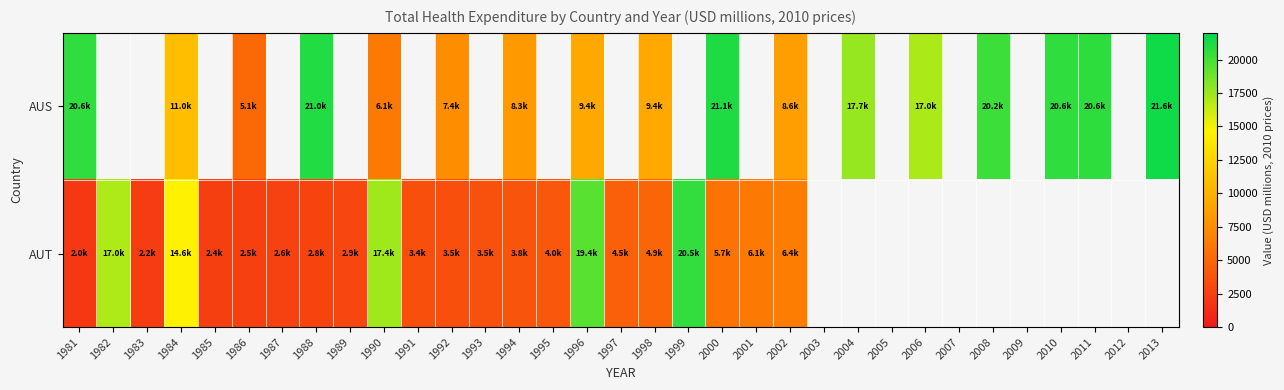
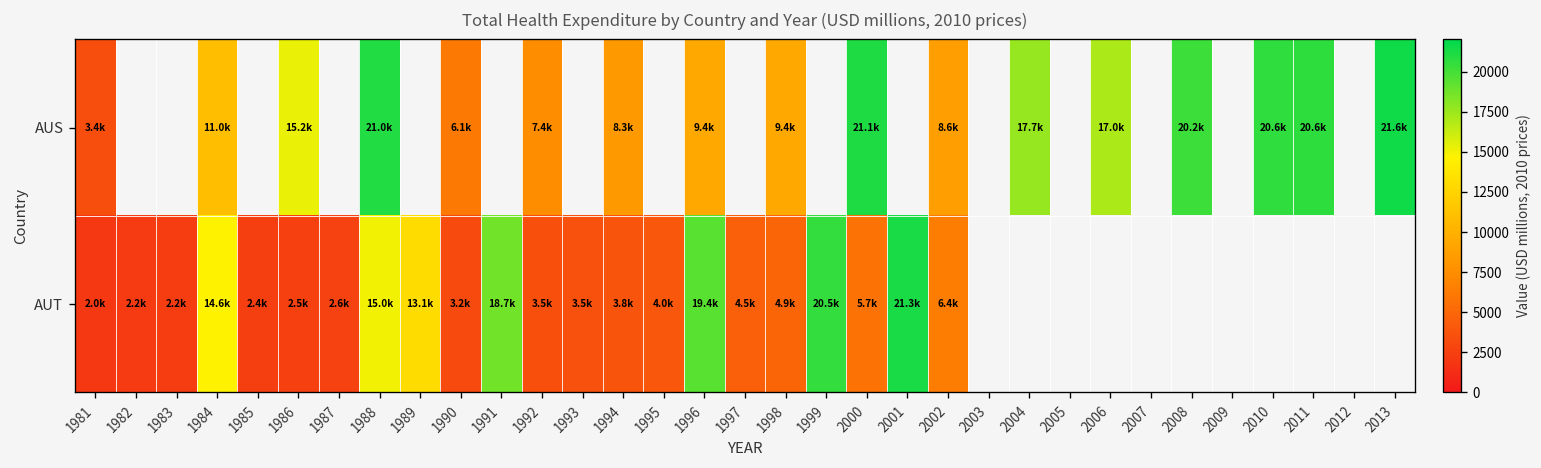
AUS, 1981: 20.6k -> 3.4k
AUS, 1986: 5.1k -> 15.2k
AUT, 1982: 17.0k -> 2.2k
AUT, 1988: 2.8k -> 15.0k
AUT, 1989: 2.9k -> 13.1k
AUT, 1990: 17.4k -> 3.2k
AUT, 1991: 3.4k -> 18.7k
AUT, 2001: 6.1k -> 21.3k
